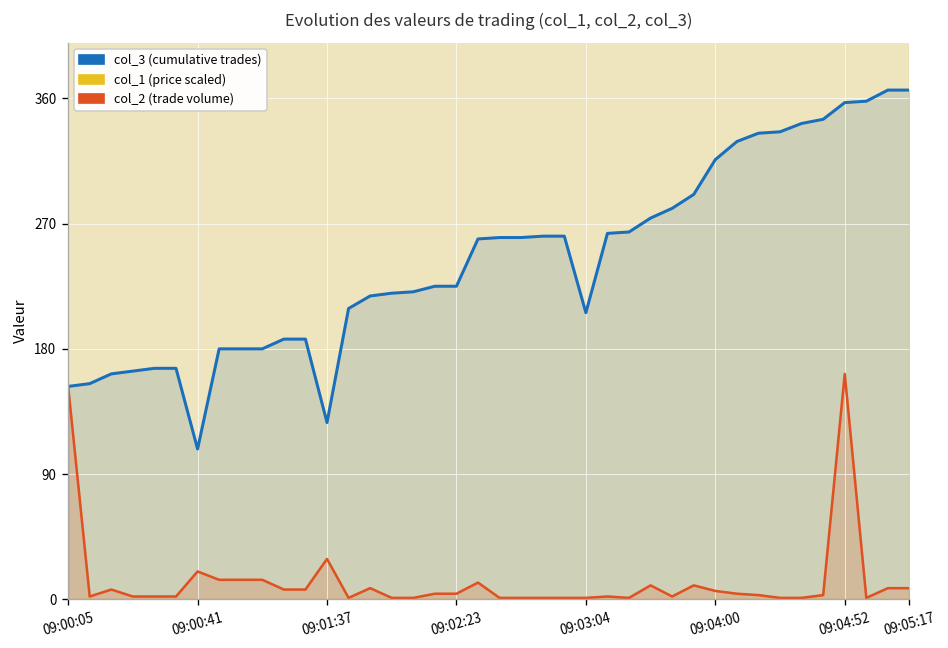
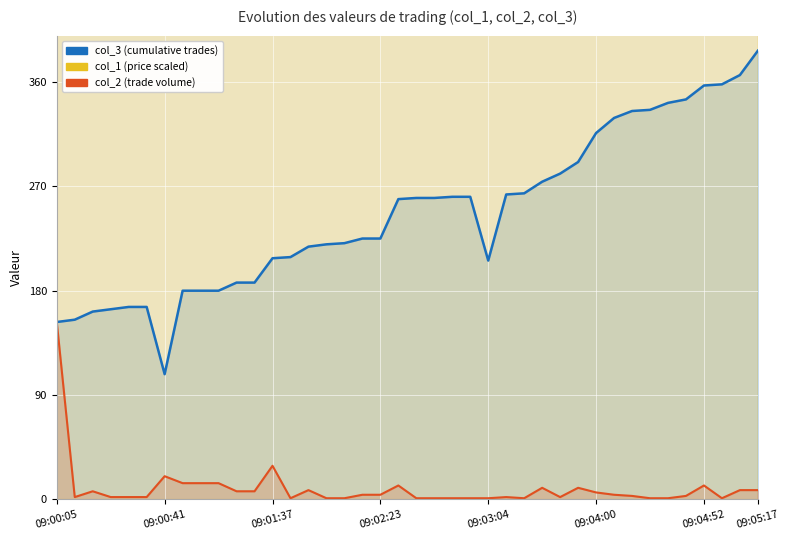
col_3 (cumulative trades), 09:01:37: 127 -> 208
col_2 (trade volume), 09:04:52: 162 -> 12
col_3 (cumulative trades), 09:05:17: 366 -> 387
